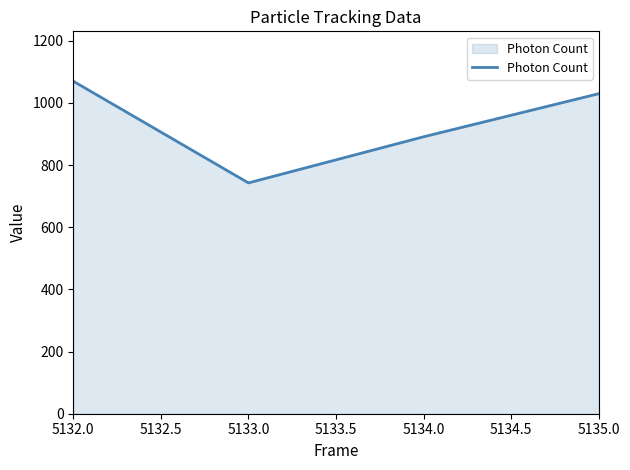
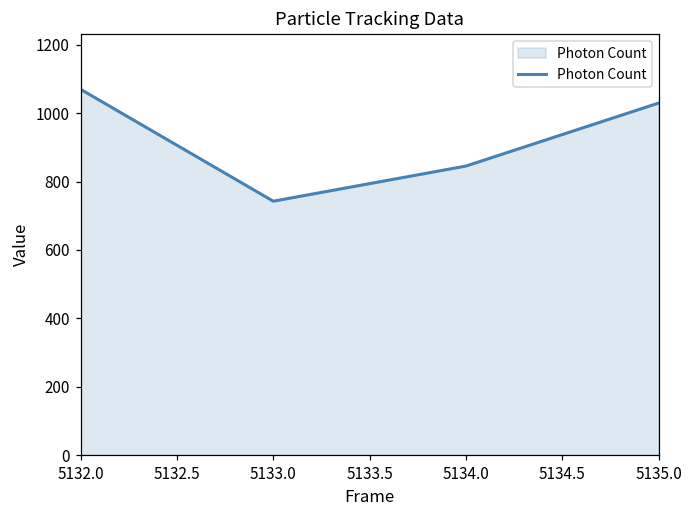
5134.0: 890 -> 850
